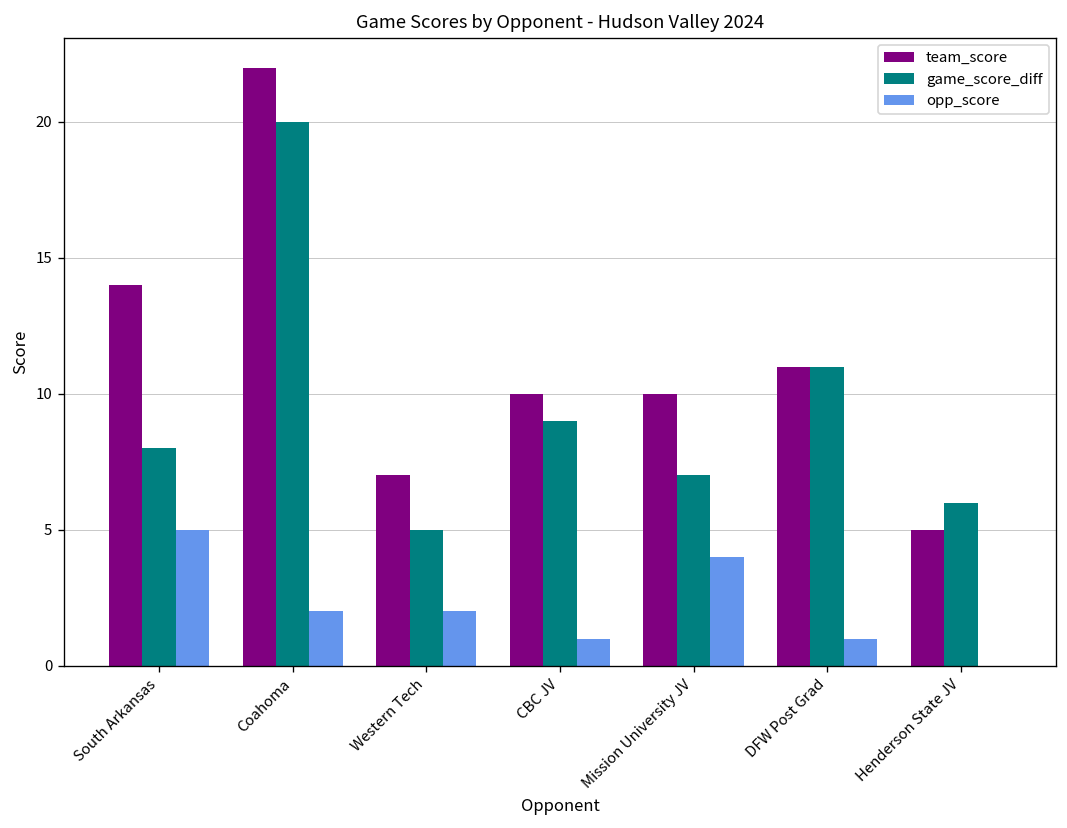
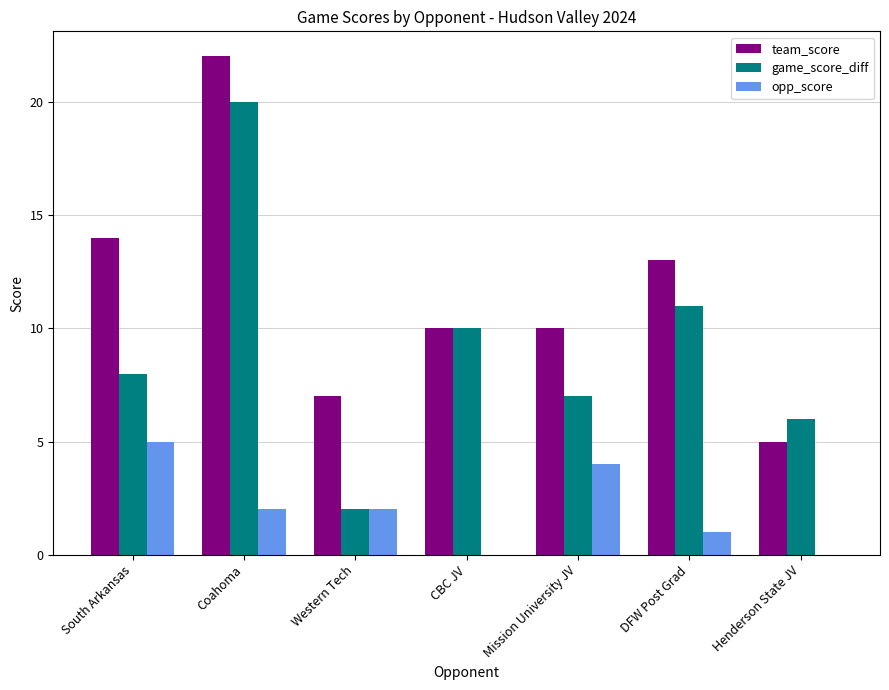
game_score_diff, Western Tech: 5 -> 2
game_score_diff, CBC JV: 9 -> 10
opp_score, CBC JV: 1 -> 0
team_score, DFW Post Grad: 11 -> 13
